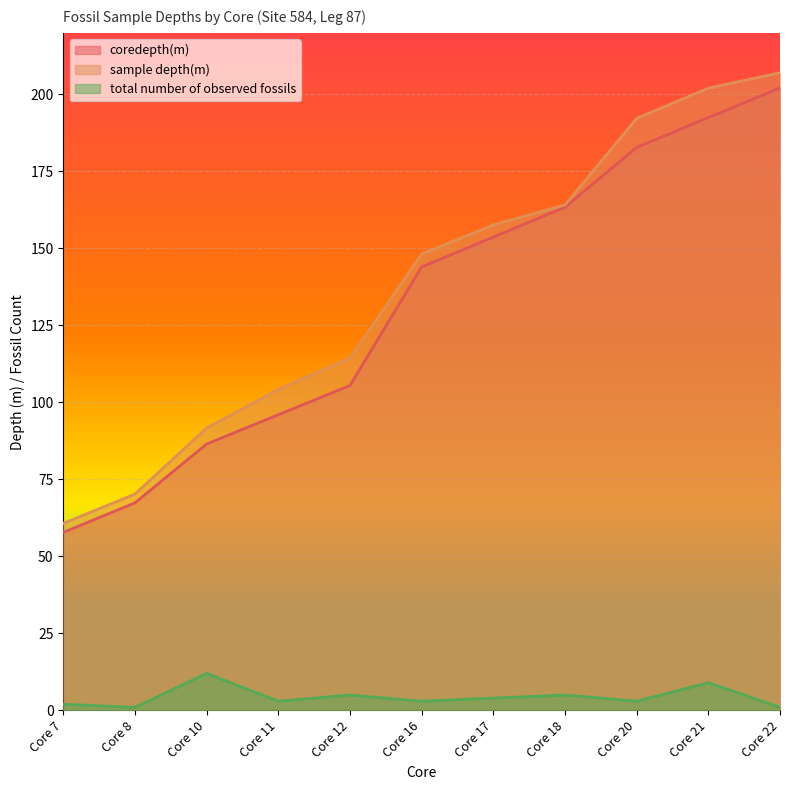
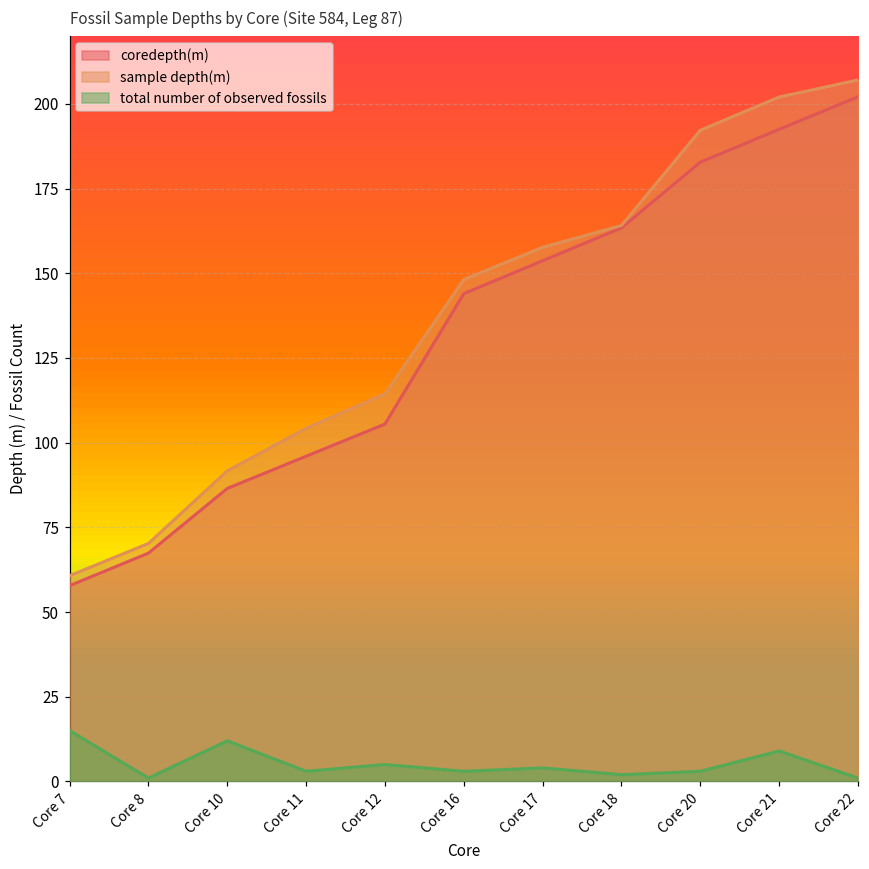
total number of observed fossils, Core 7: 2 -> 15
total number of observed fossils, Core 18: 5 -> 2
